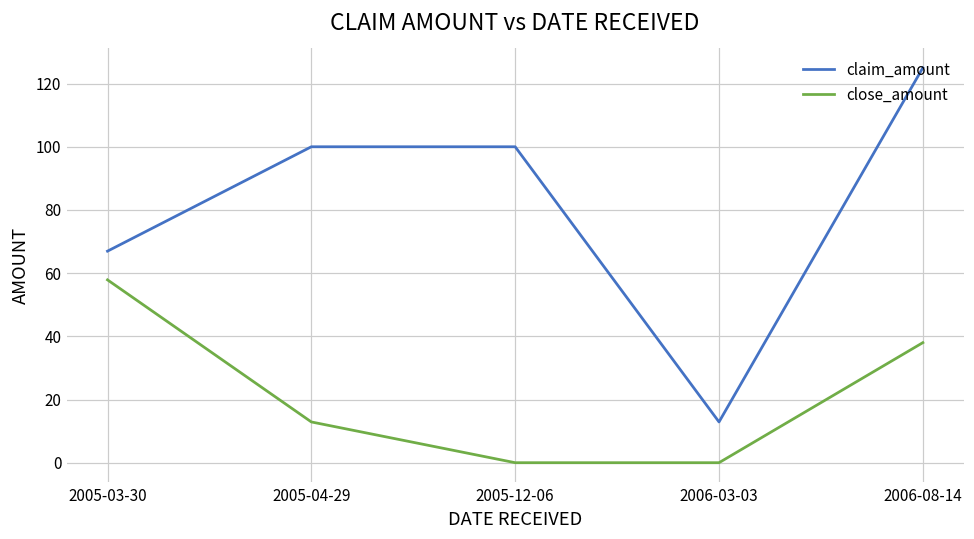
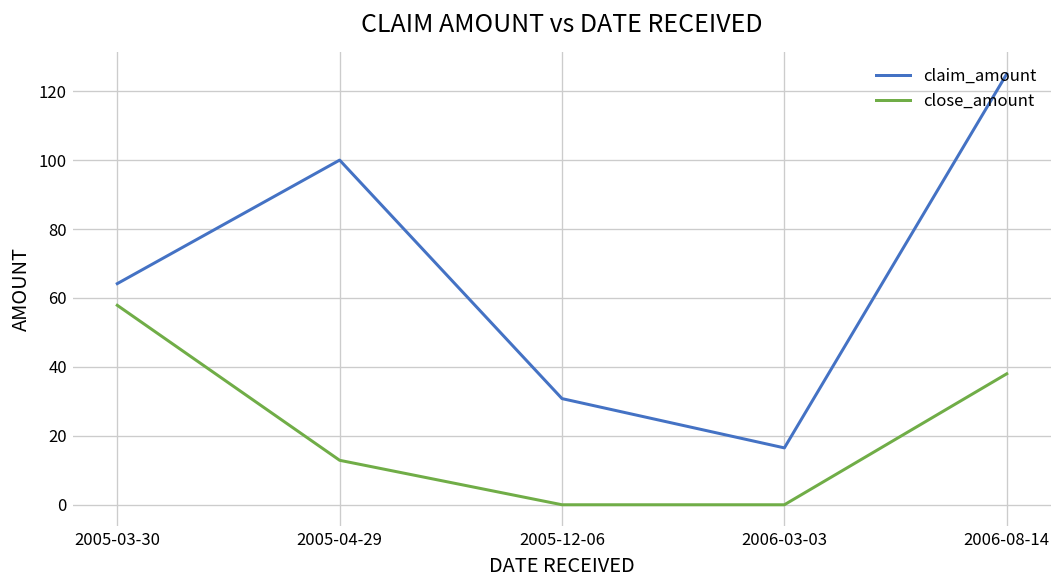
claim_amount, 2005-03-30: 67 -> 64
claim_amount, 2005-12-06: 100 -> 31
claim_amount, 2006-03-03: 13 -> 17
